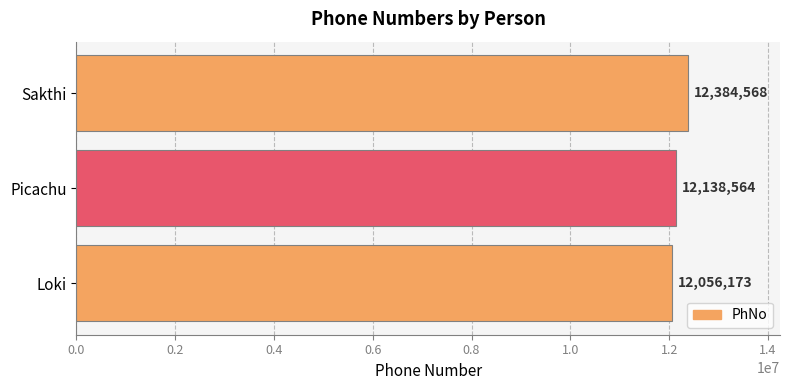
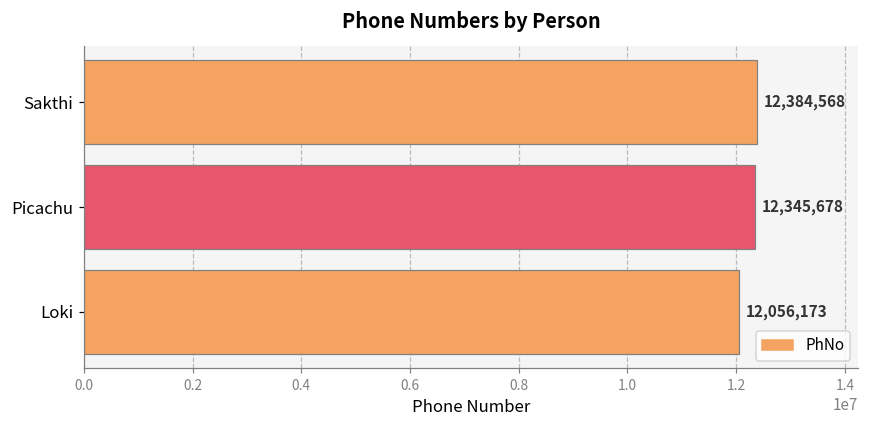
Picachu: 12,138,564 -> 12,345,678
